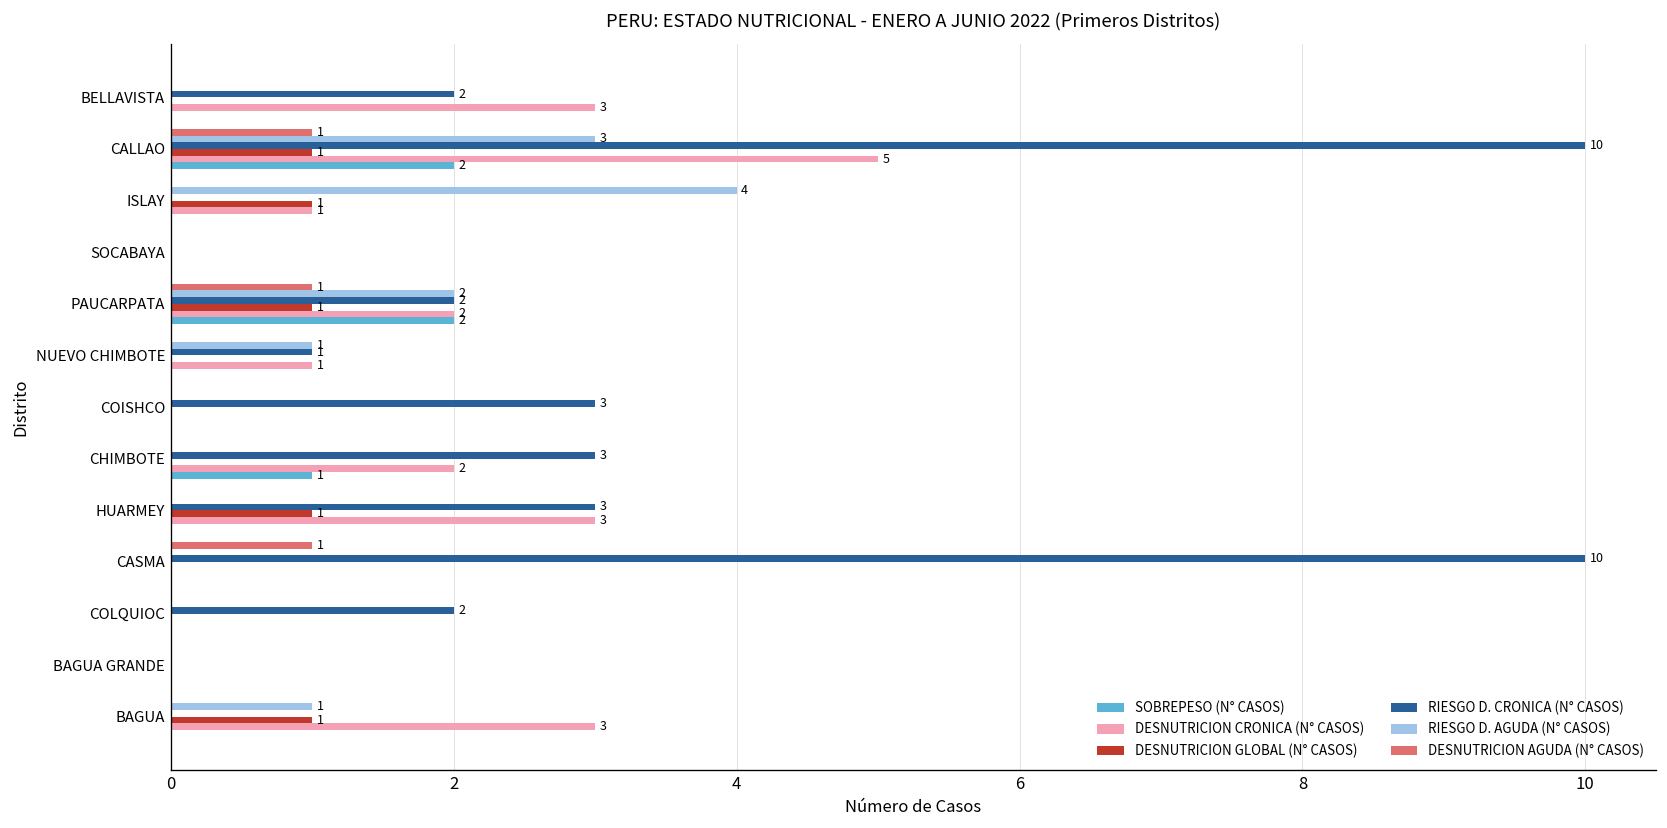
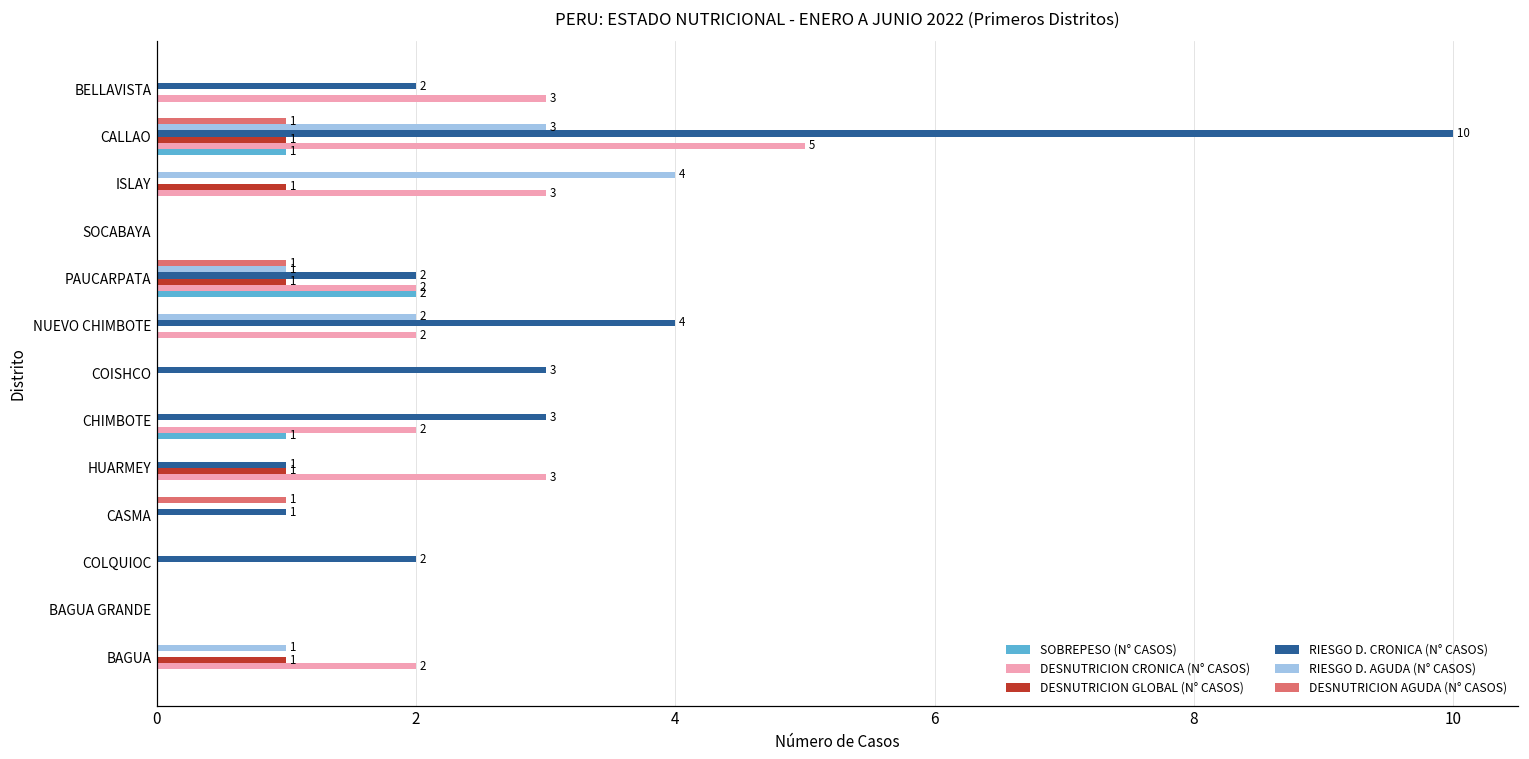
SOBREPESO (N° CASOS), CALLAO: 2 -> 1
DESNUTRICION CRONICA (N° CASOS), ISLAY: 1 -> 3
RIESGO D. AGUDA (N° CASOS), PAUCARPATA: 2 -> 1
RIESGO D. AGUDA (N° CASOS), NUEVO CHIMBOTE: 1 -> 2
RIESGO D. CRONICA (N° CASOS), NUEVO CHIMBOTE: 1 -> 4
DESNUTRICION CRONICA (N° CASOS), NUEVO CHIMBOTE: 1 -> 2
RIESGO D. CRONICA (N° CASOS), HUARMEY: 3 -> 1
RIESGO D. CRONICA (N° CASOS), CASMA: 10 -> 1
DESNUTRICION CRONICA (N° CASOS), BAGUA: 3 -> 2
